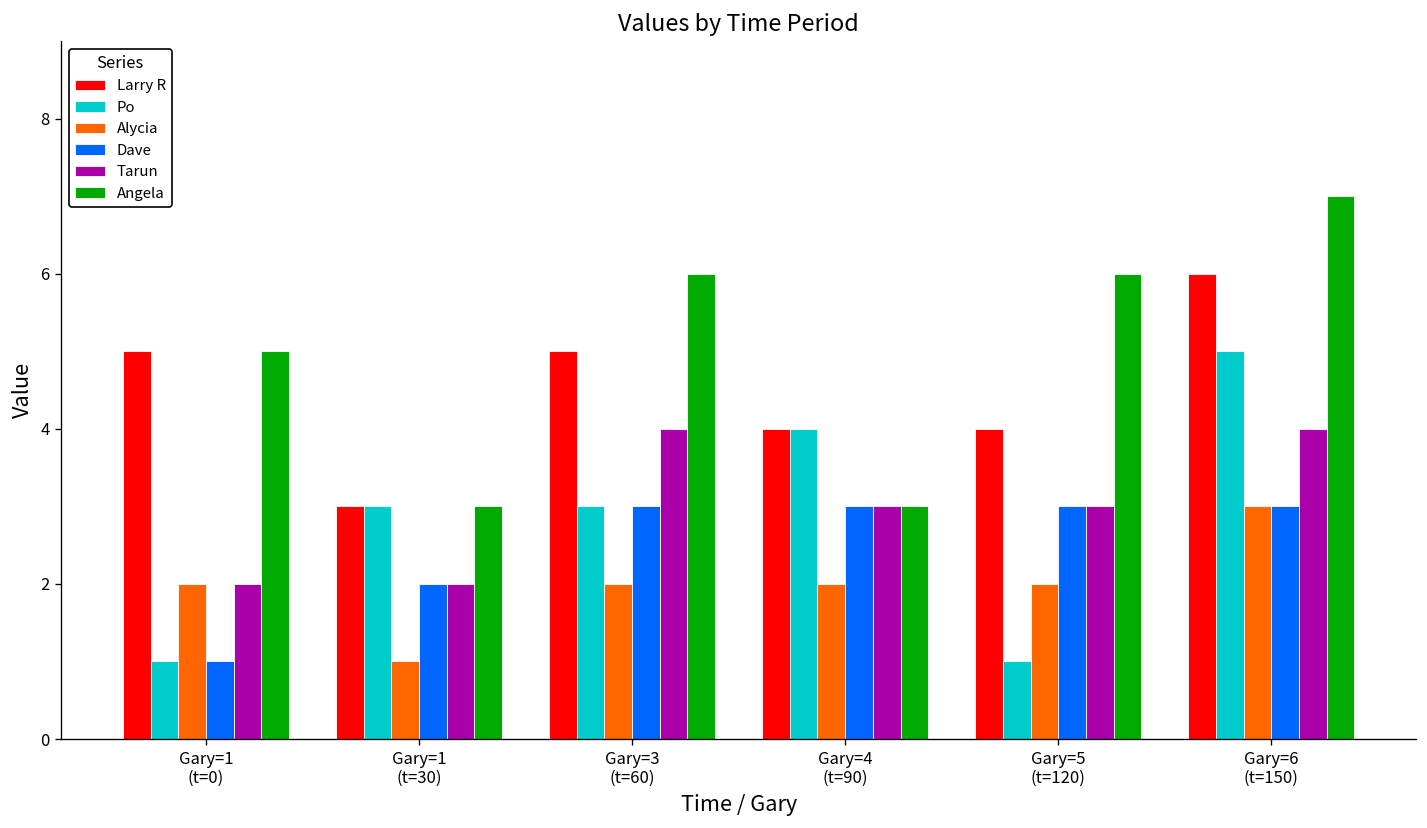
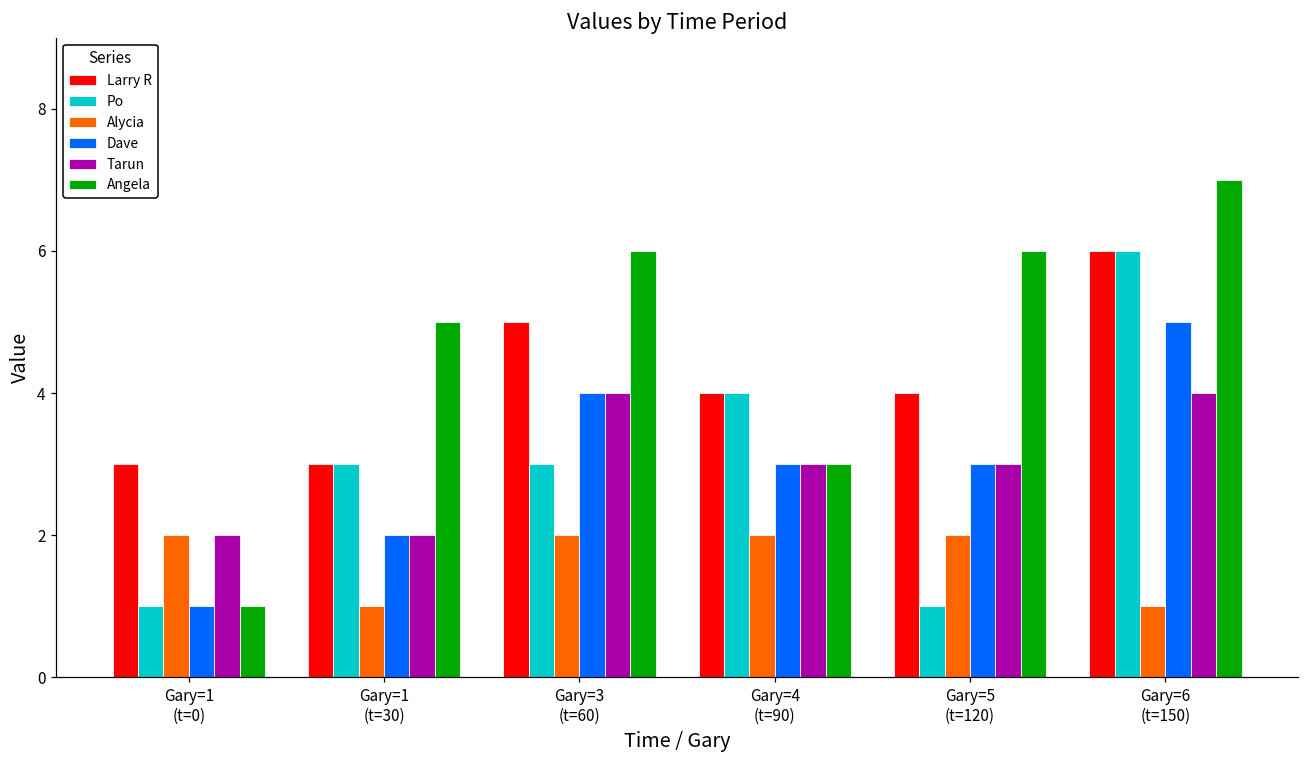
Larry R, Gary=1 (t=0): 5 -> 3
Angela, Gary=1 (t=0): 5 -> 1
Angela, Gary=1 (t=30): 3 -> 5
Dave, Gary=3 (t=60): 3 -> 4
Po, Gary=6 (t=150): 5 -> 6
Alycia, Gary=6 (t=150): 3 -> 1
Dave, Gary=6 (t=150): 3 -> 5
